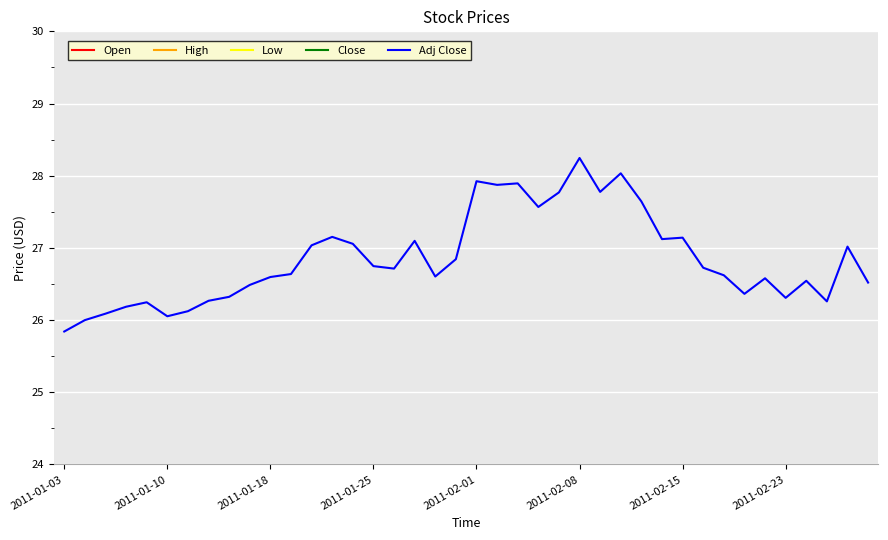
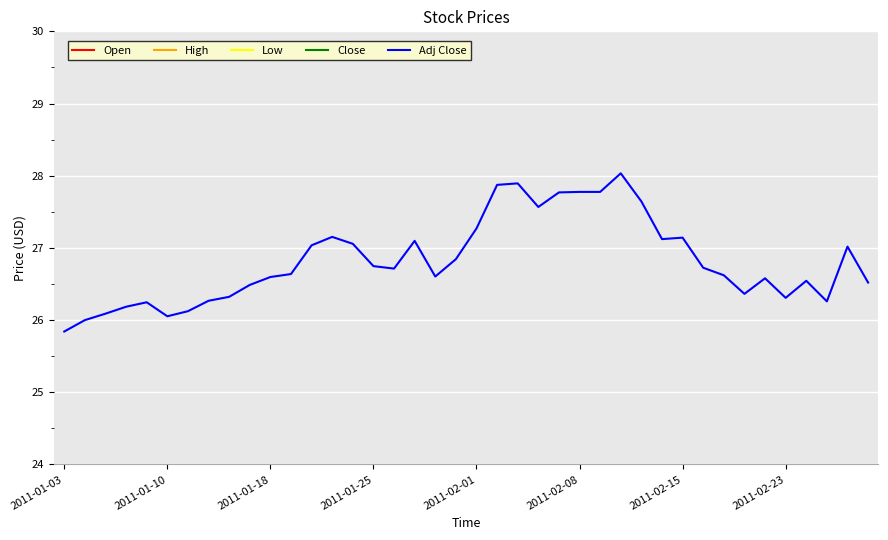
Adj Close, 2011-02-01: 27.9 -> 27.3
Adj Close, 2011-02-08: 28.2 -> 27.8
